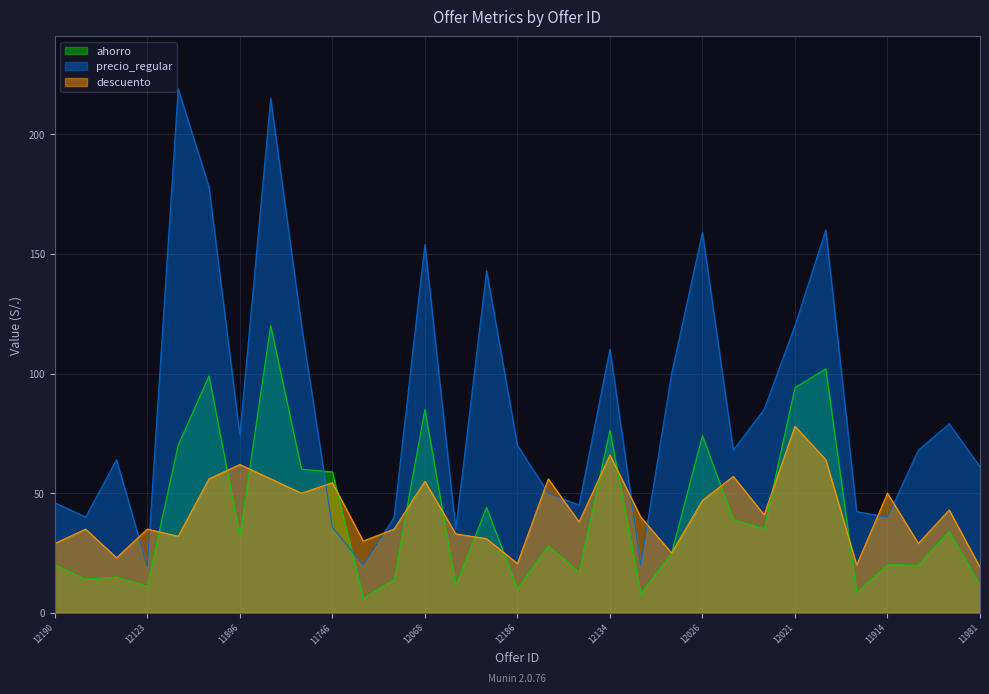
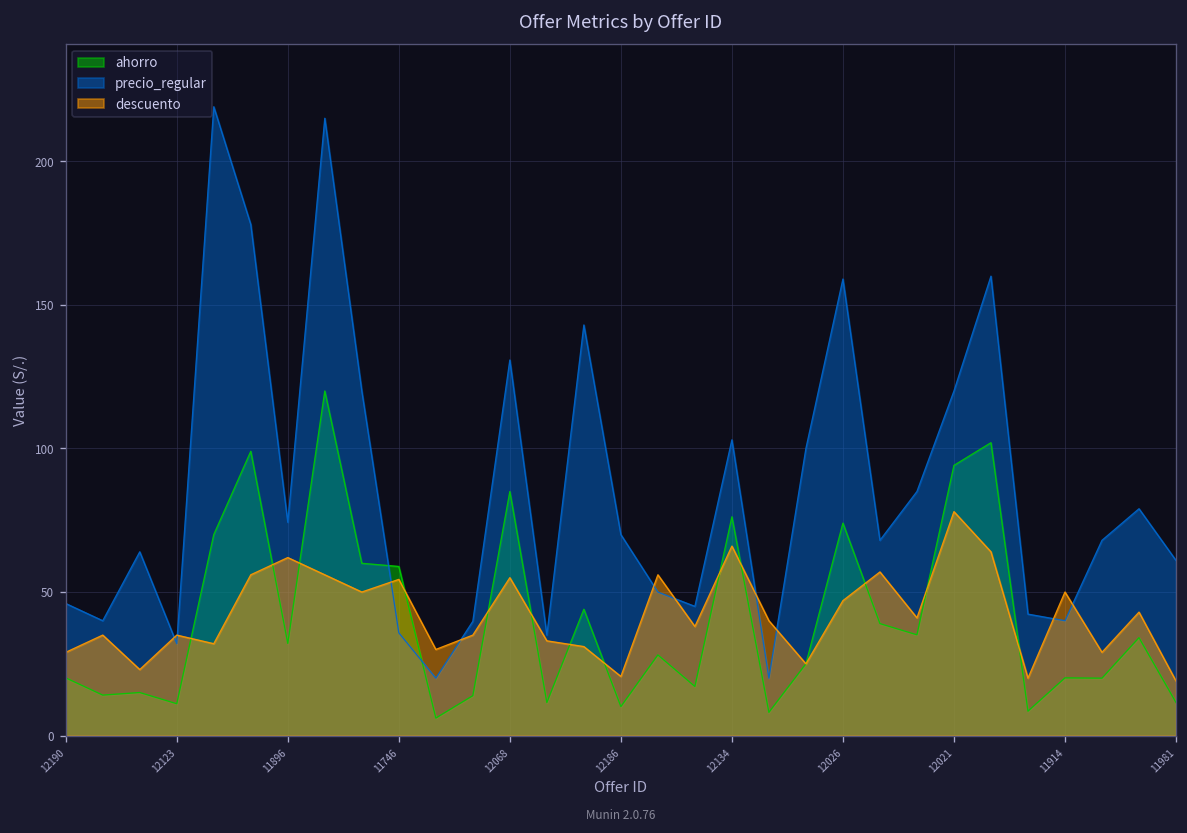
precio_regular, 12123: 19 -> 32
precio_regular, 12068: 154 -> 131
precio_regular, 12134: 110 -> 103
